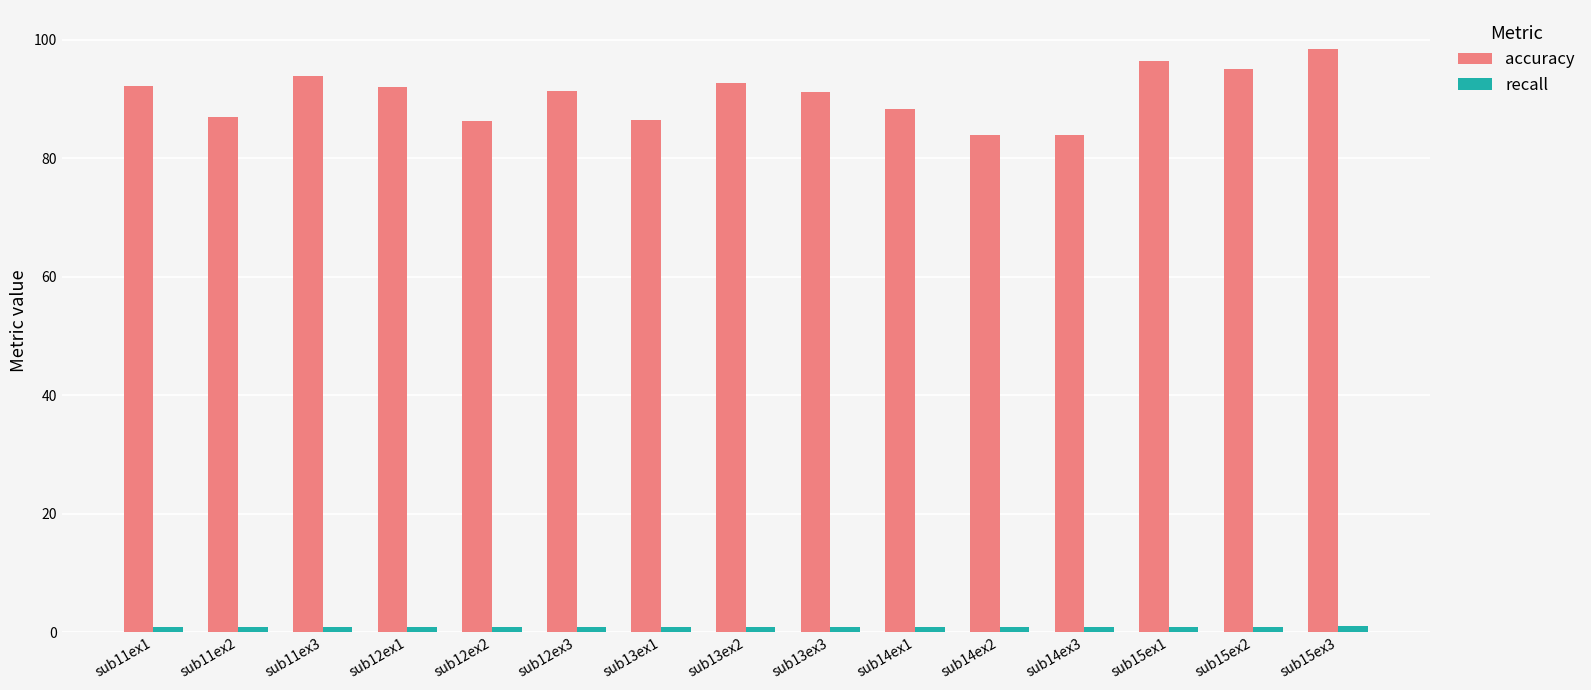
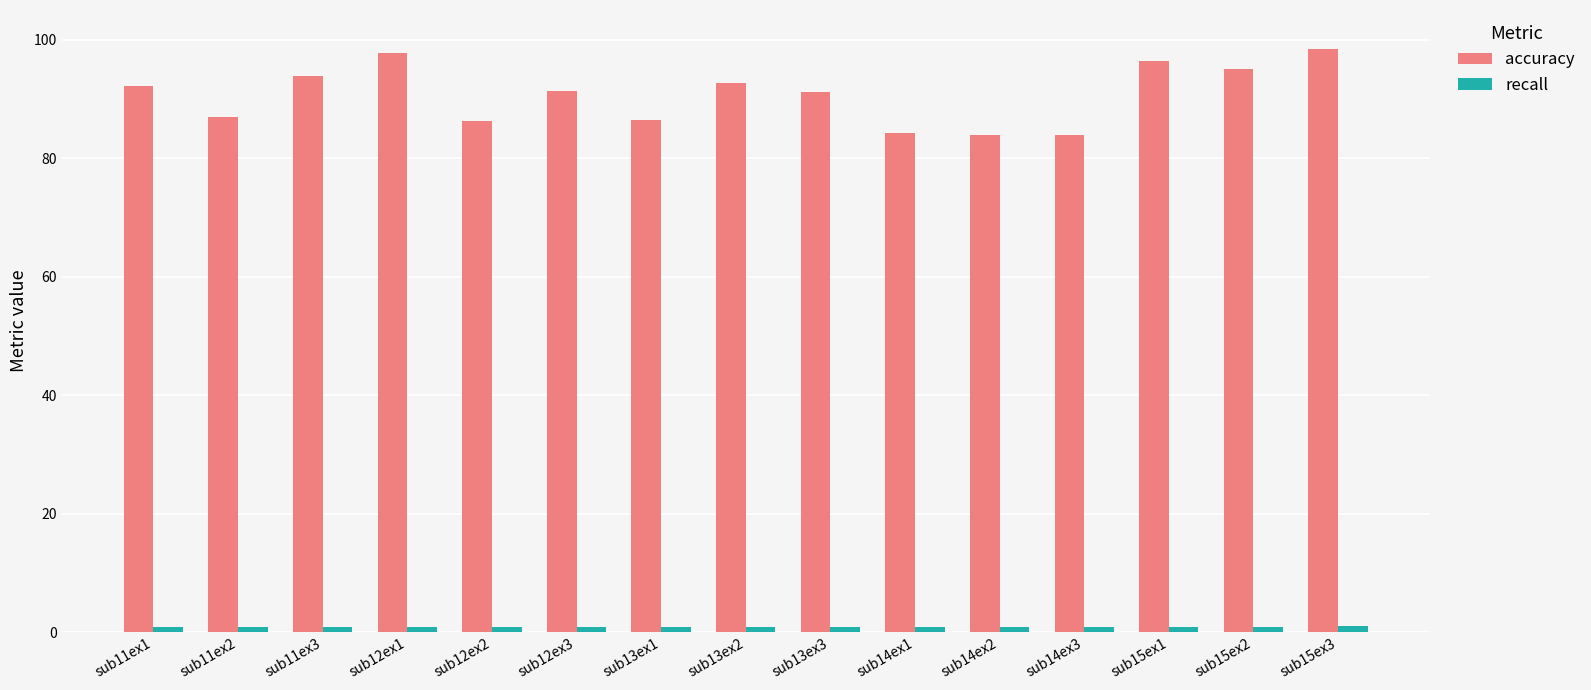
accuracy, sub12ex1: 92 -> 98
accuracy, sub14ex1: 88 -> 84
